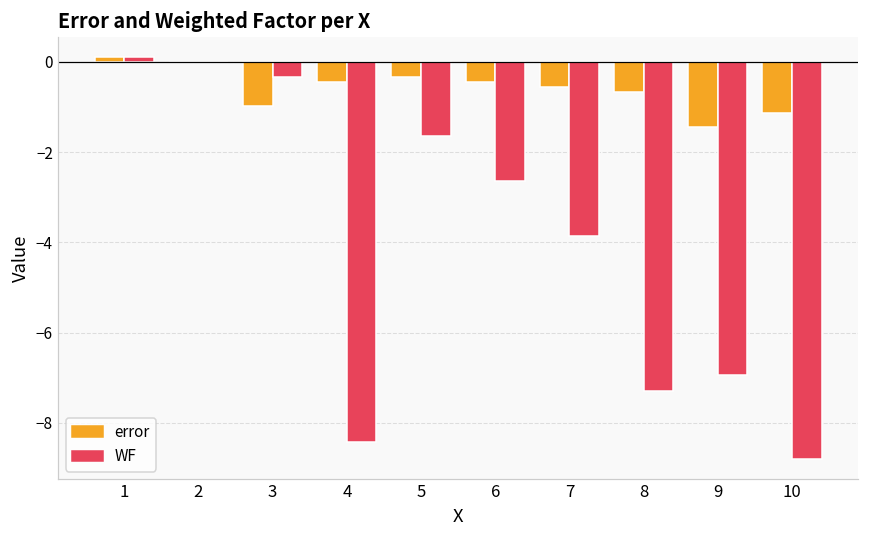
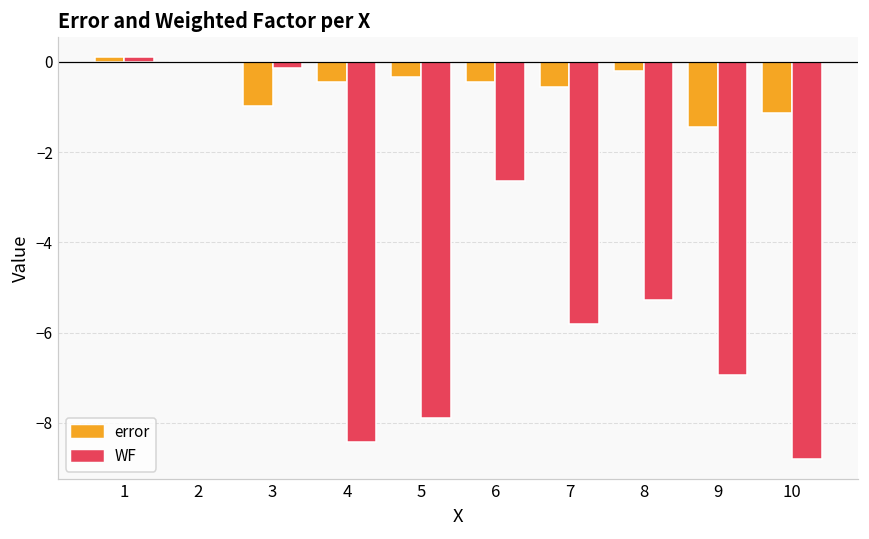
WF, 3: -0.3 -> -0.1
WF, 5: -1.7 -> -7.9
WF, 7: -3.9 -> -5.8
error, 8: -0.7 -> -0.2
WF, 8: -7.3 -> -5.3
